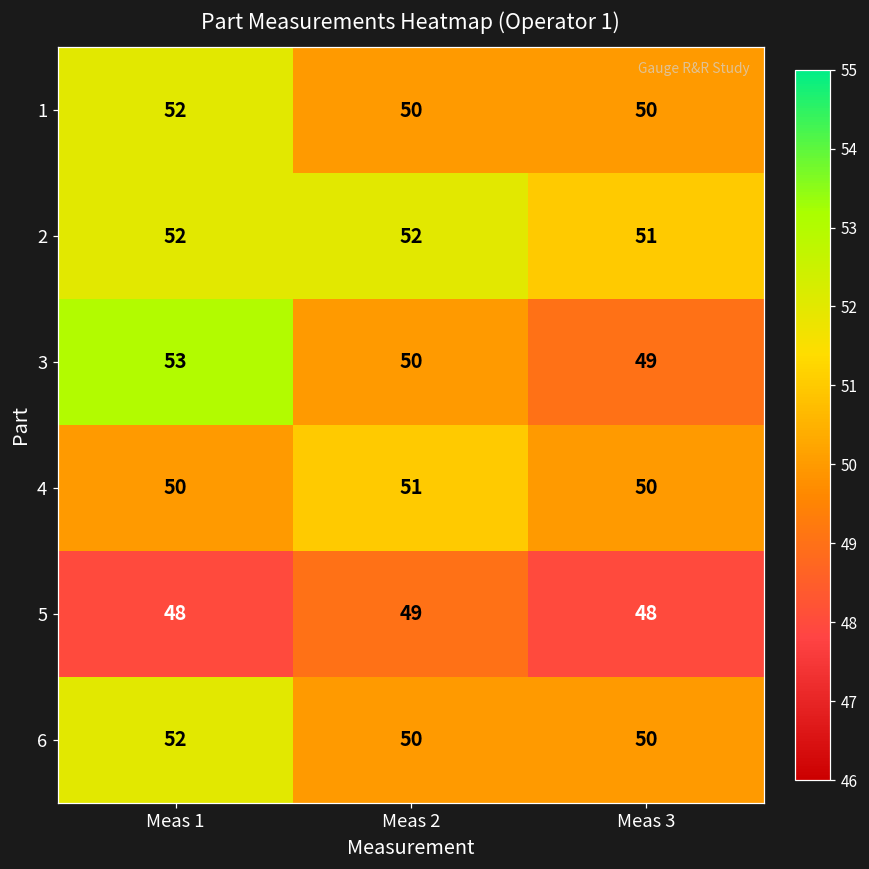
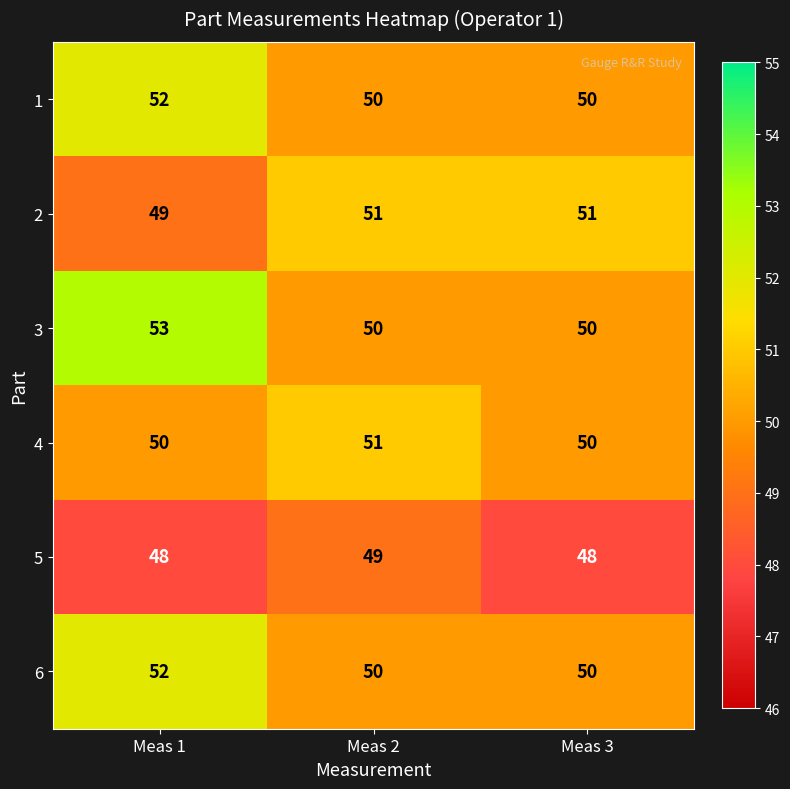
2, Meas 1: 52 -> 49
2, Meas 2: 52 -> 51
3, Meas 3: 49 -> 50
